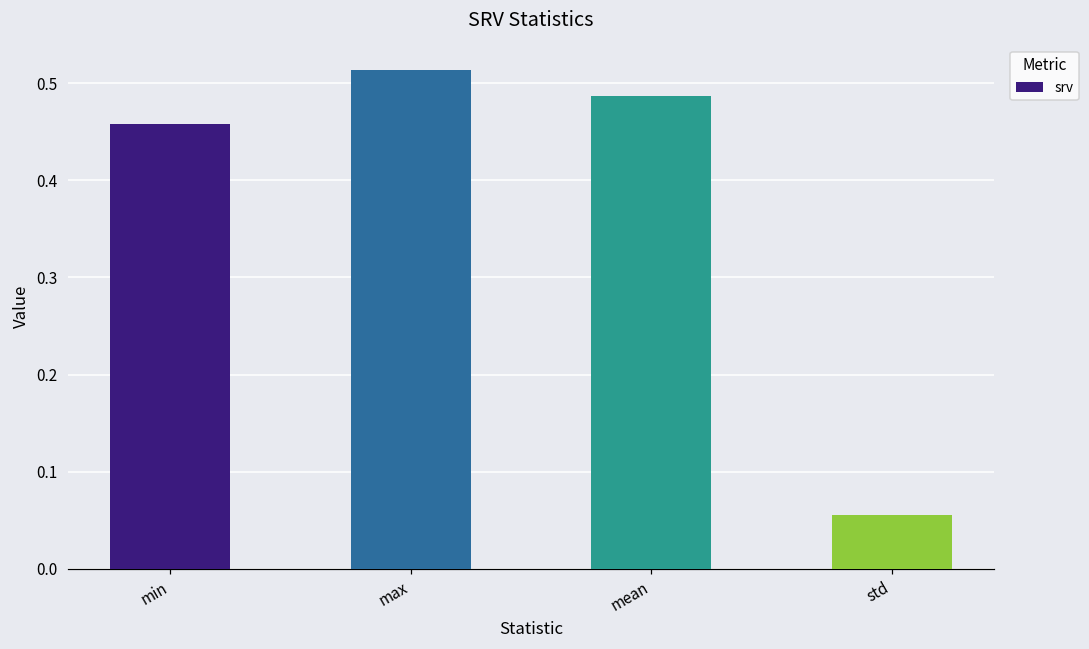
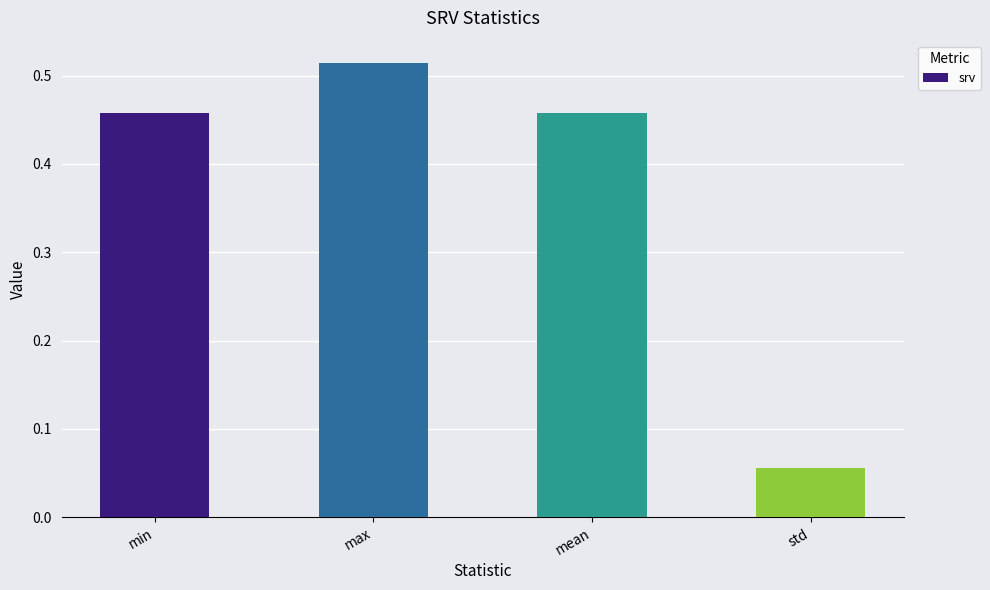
mean: 0.49 -> 0.46
